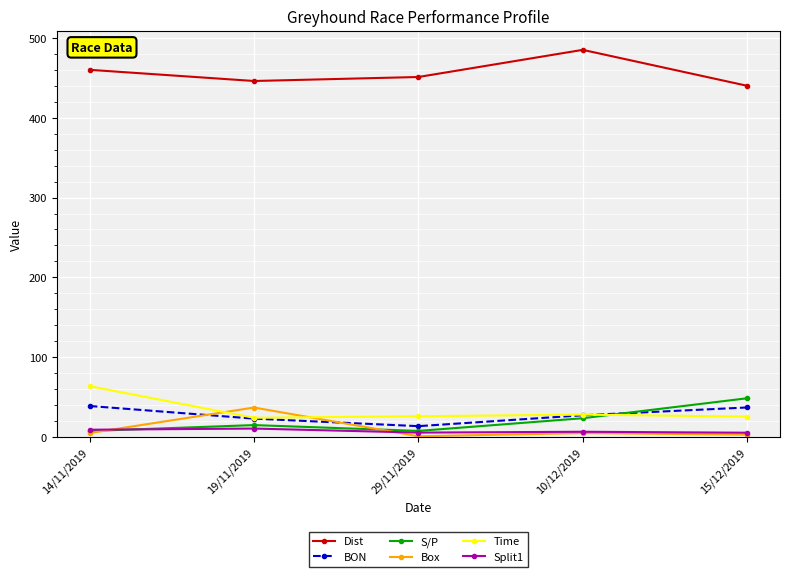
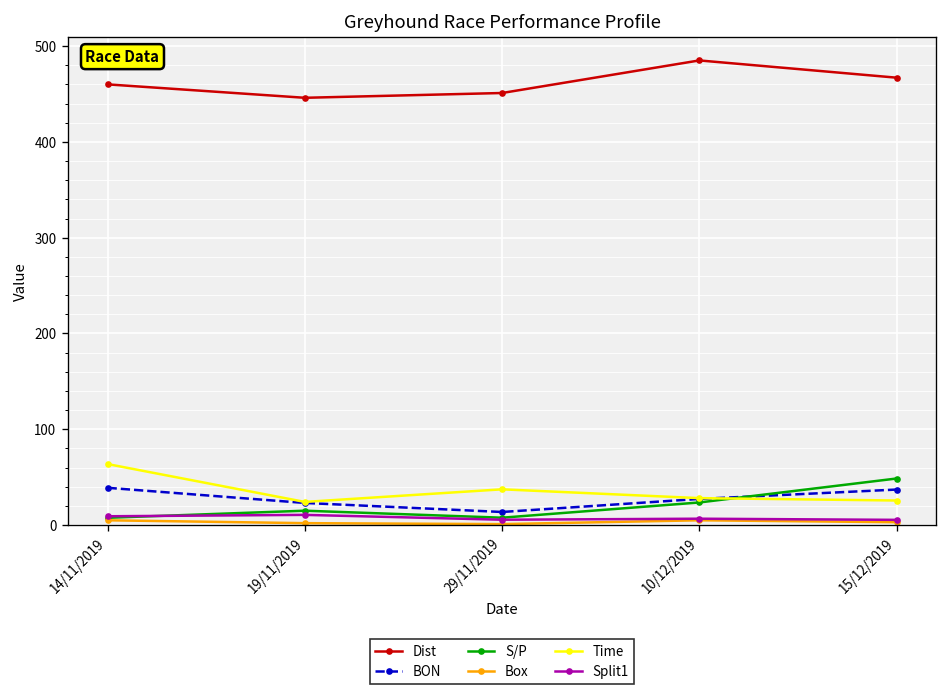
Box, 19/11/2019: 40 -> 0
Time, 29/11/2019: 30 -> 40
Dist, 15/12/2019: 440 -> 470
